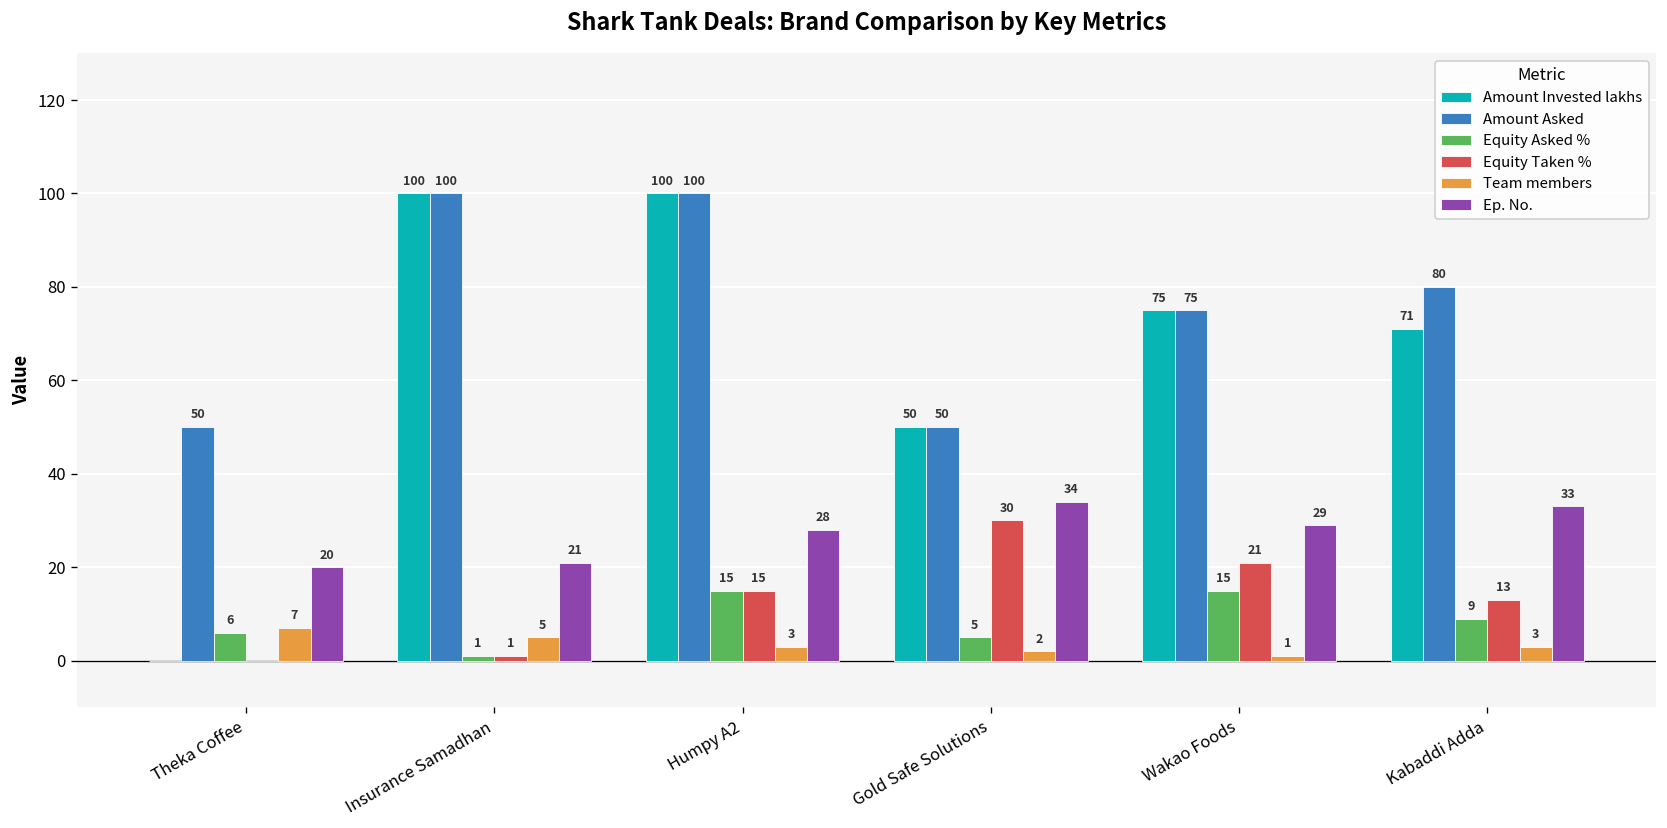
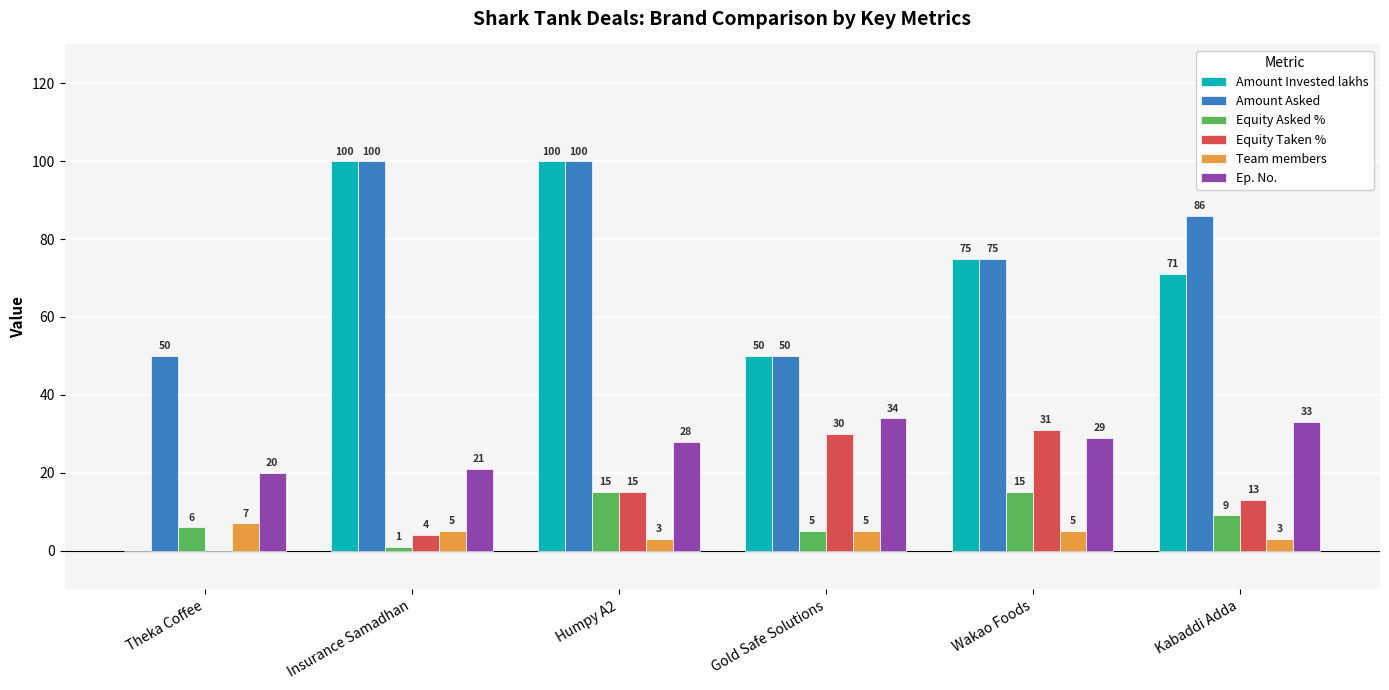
Equity Taken %, Insurance Samadhan: 1 -> 4
Team members, Gold Safe Solutions: 2 -> 5
Equity Taken %, Wakao Foods: 21 -> 31
Team members, Wakao Foods: 1 -> 5
Amount Asked, Kabaddi Adda: 80 -> 86
